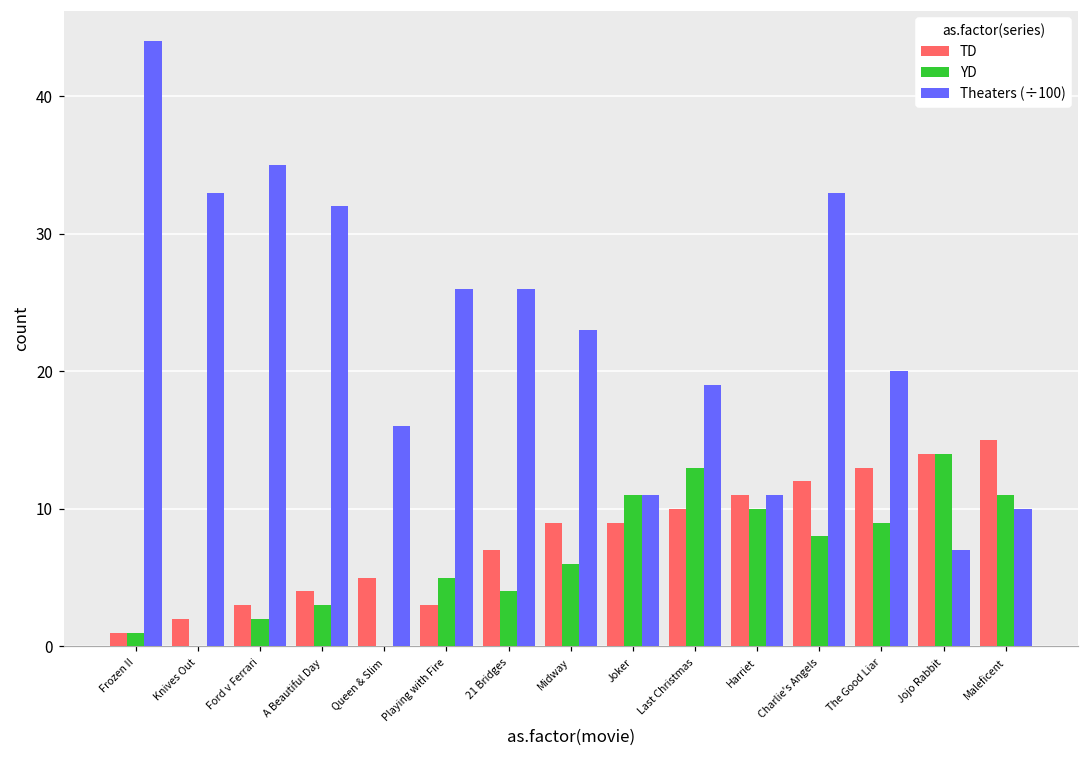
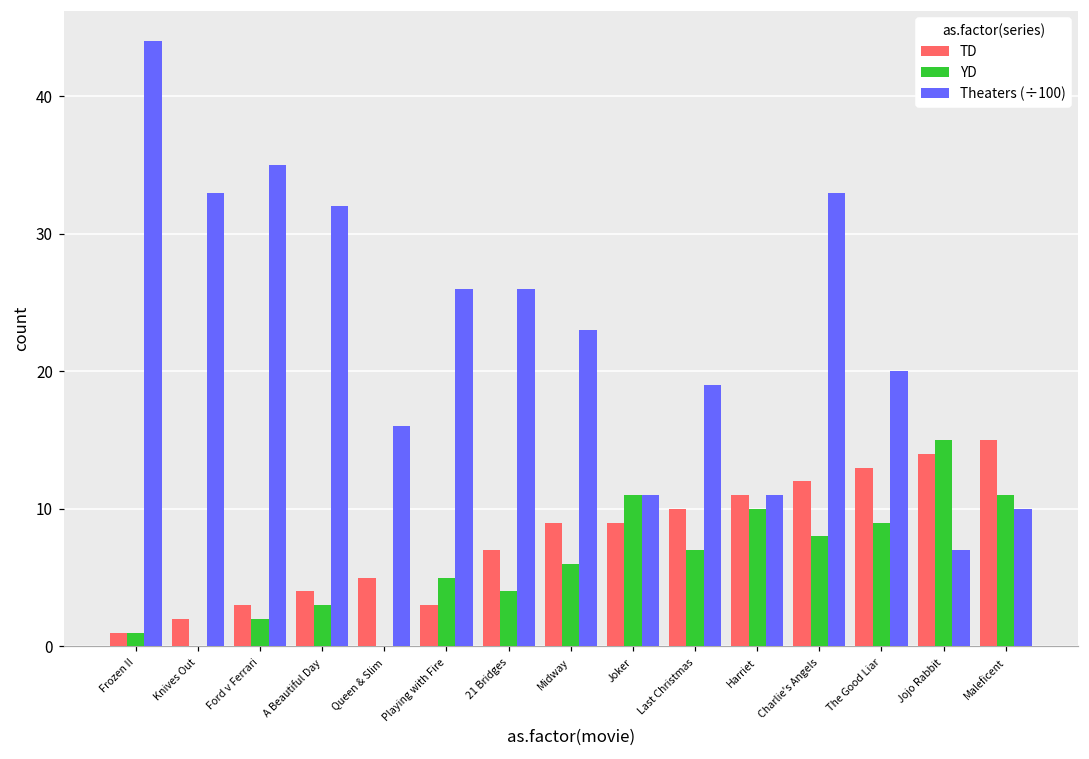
YD, Last Christmas: 13 -> 7
YD, Jojo Rabbit: 14 -> 15
